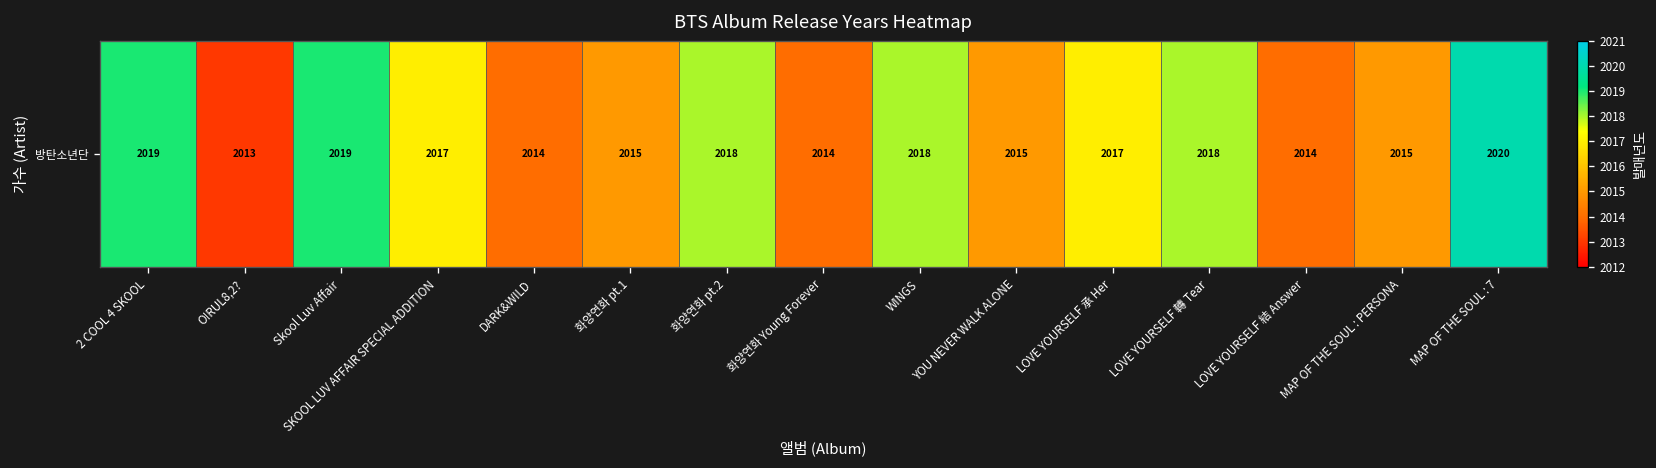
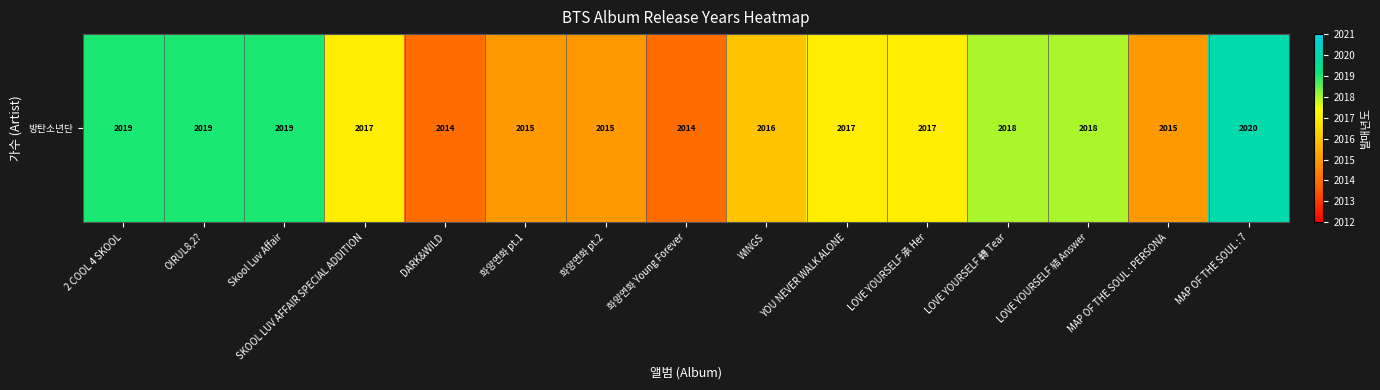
방탄소년단, O!RUL8,2?: 2013 -> 2019
방탄소년단, 화양연화 pt.2: 2018 -> 2015
방탄소년단, WINGS: 2018 -> 2016
방탄소년단, YOU NEVER WALK ALONE: 2015 -> 2017
방탄소년단, LOVE YOURSELF 結 Answer: 2014 -> 2018
